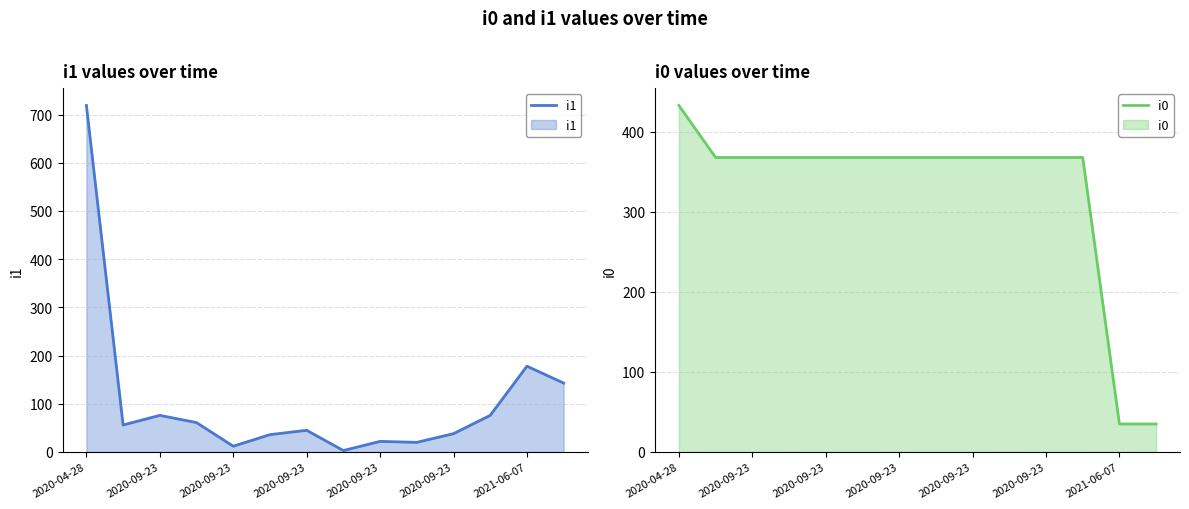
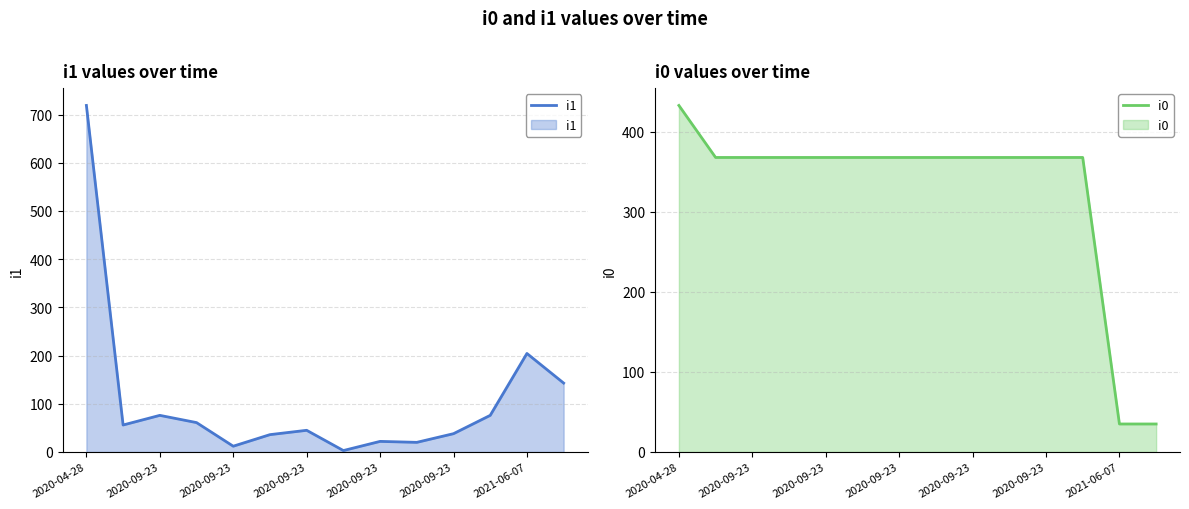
i1 values over time, 2021-06-07: 180 -> 200
